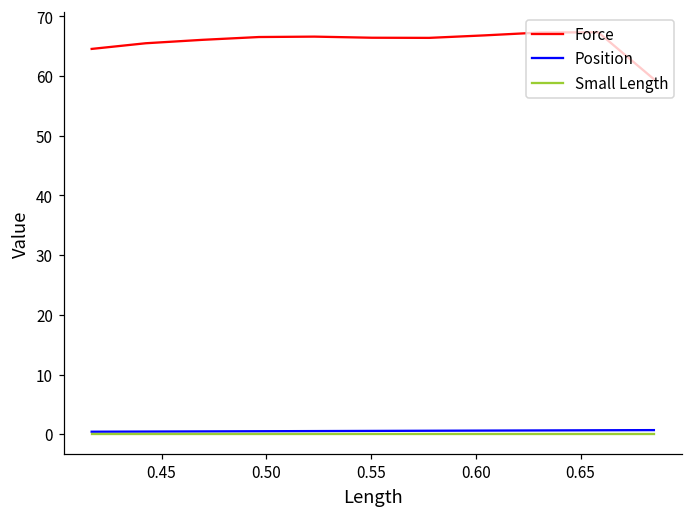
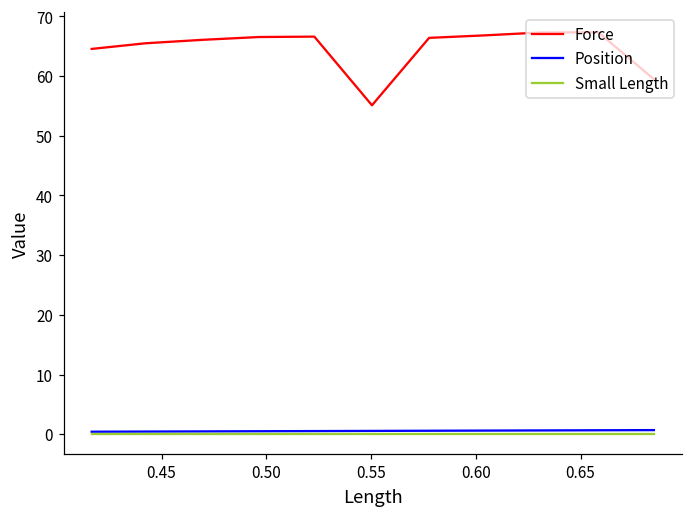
Force, 0.55: 66 -> 55
